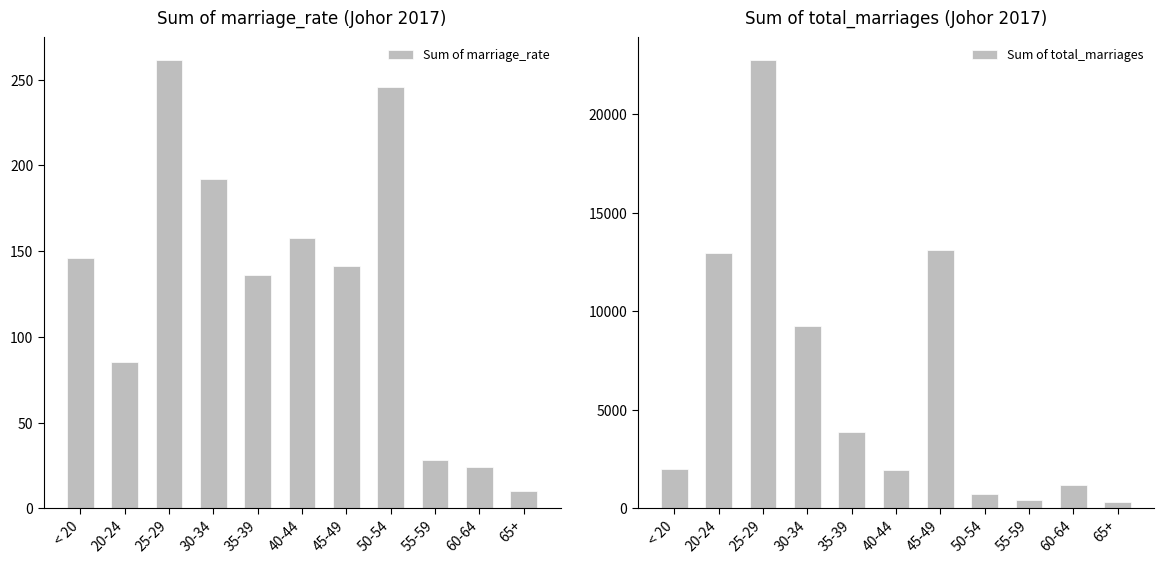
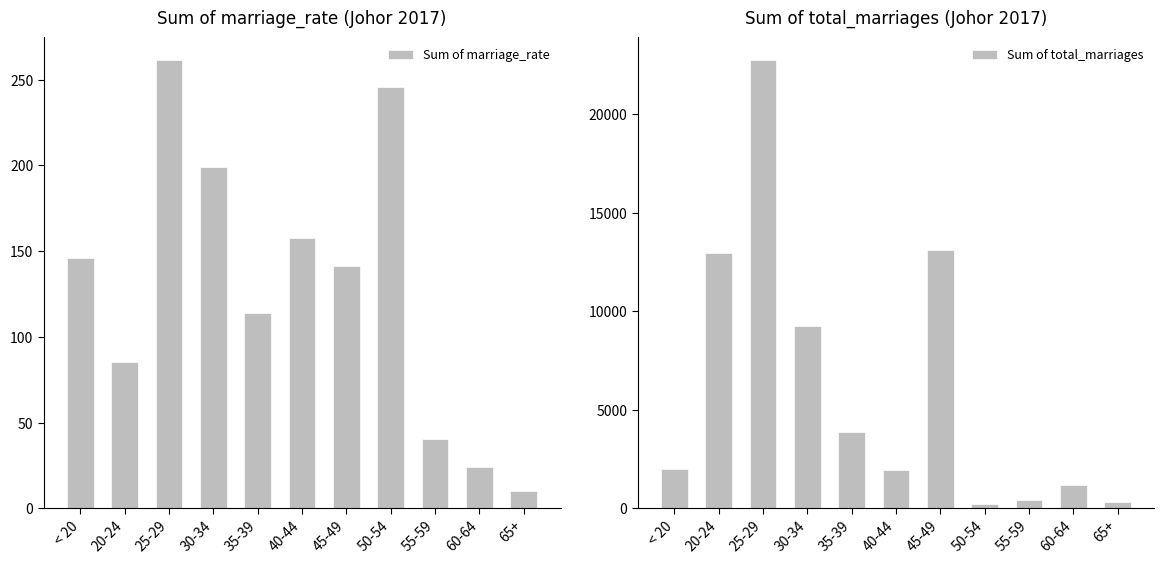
Sum of marriage_rate (Johor 2017), 30-34: 192 -> 199
Sum of marriage_rate (Johor 2017), 35-39: 136 -> 114
Sum of marriage_rate (Johor 2017), 55-59: 28 -> 40
Sum of total_marriages (Johor 2017), 50-54: 700 -> 200
